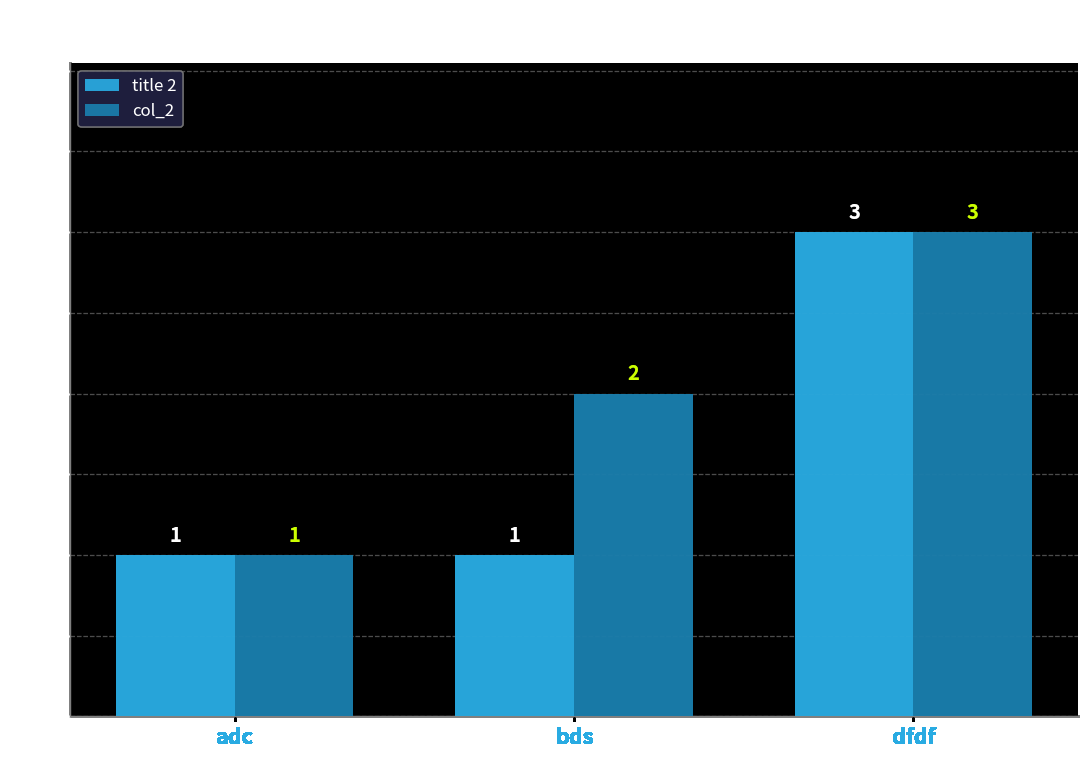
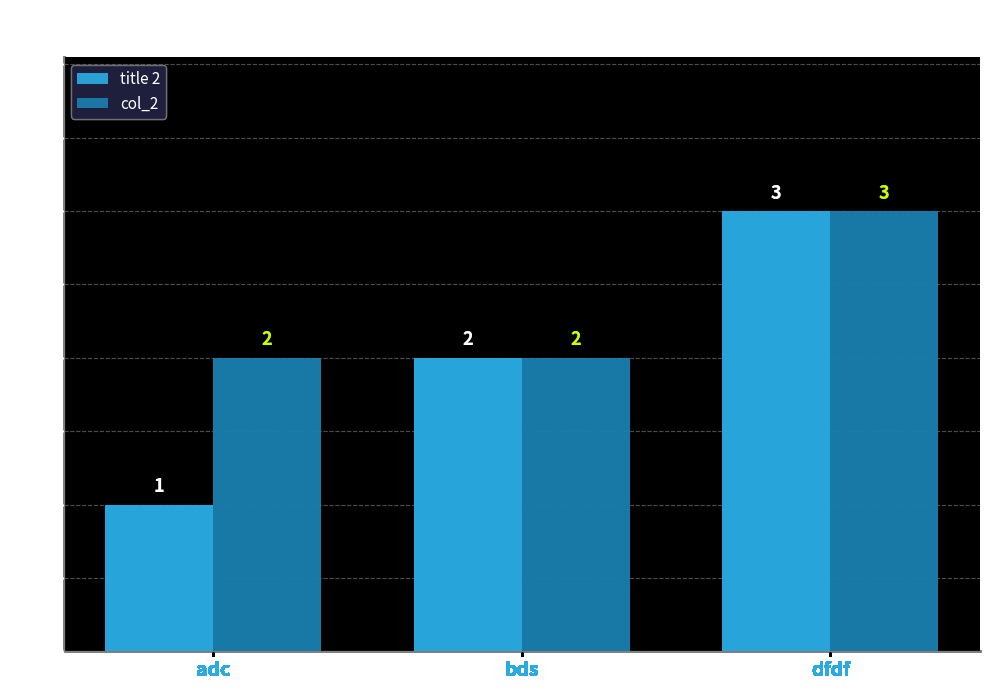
col_2, adc: 1 -> 2
title 2, bds: 1 -> 2
